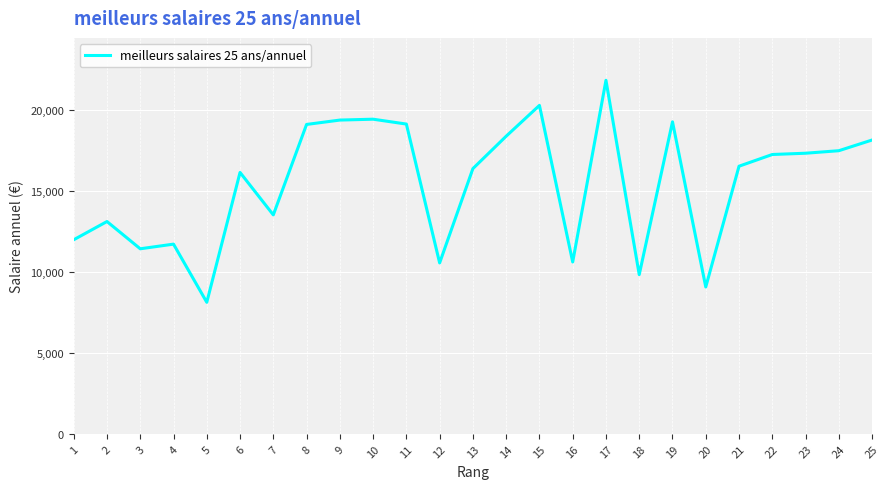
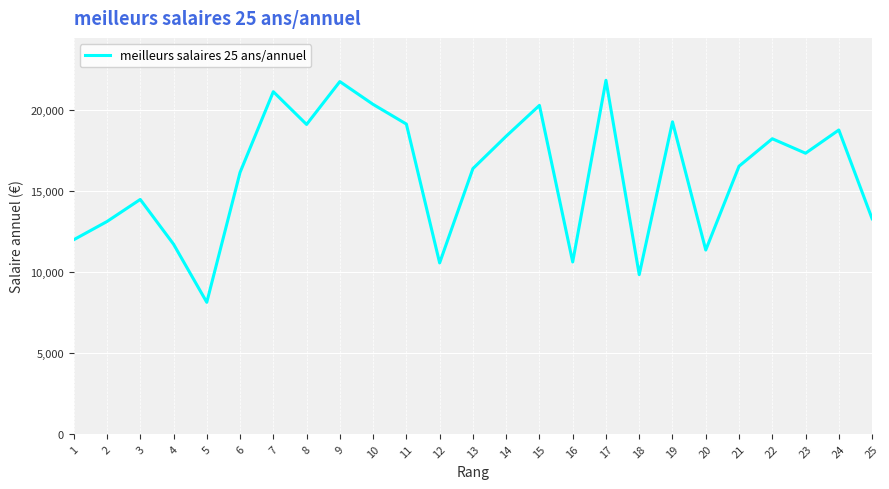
3: 11,400 -> 14,500
7: 13,500 -> 21,100
9: 19,400 -> 21,800
10: 19,400 -> 20,400
20: 9,100 -> 11,400
22: 17,300 -> 18,200
24: 17,500 -> 18,800
25: 18,200 -> 13,300
